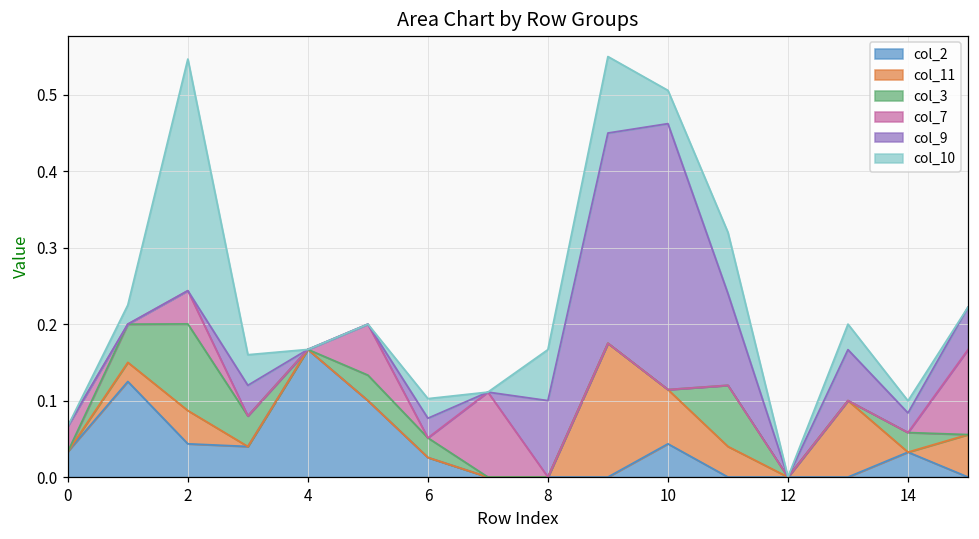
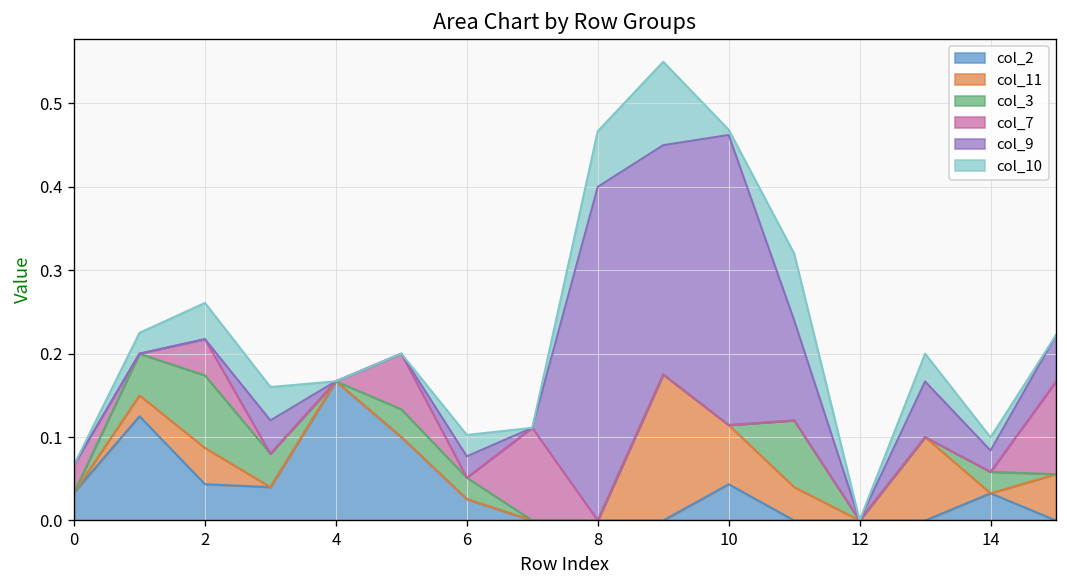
col_3, 2: 0.11 -> 0.09
col_10, 2: 0.30 -> 0.04
col_9, 8: 0.1 -> 0.4
col_10, 10: 0.04 -> 0.01
